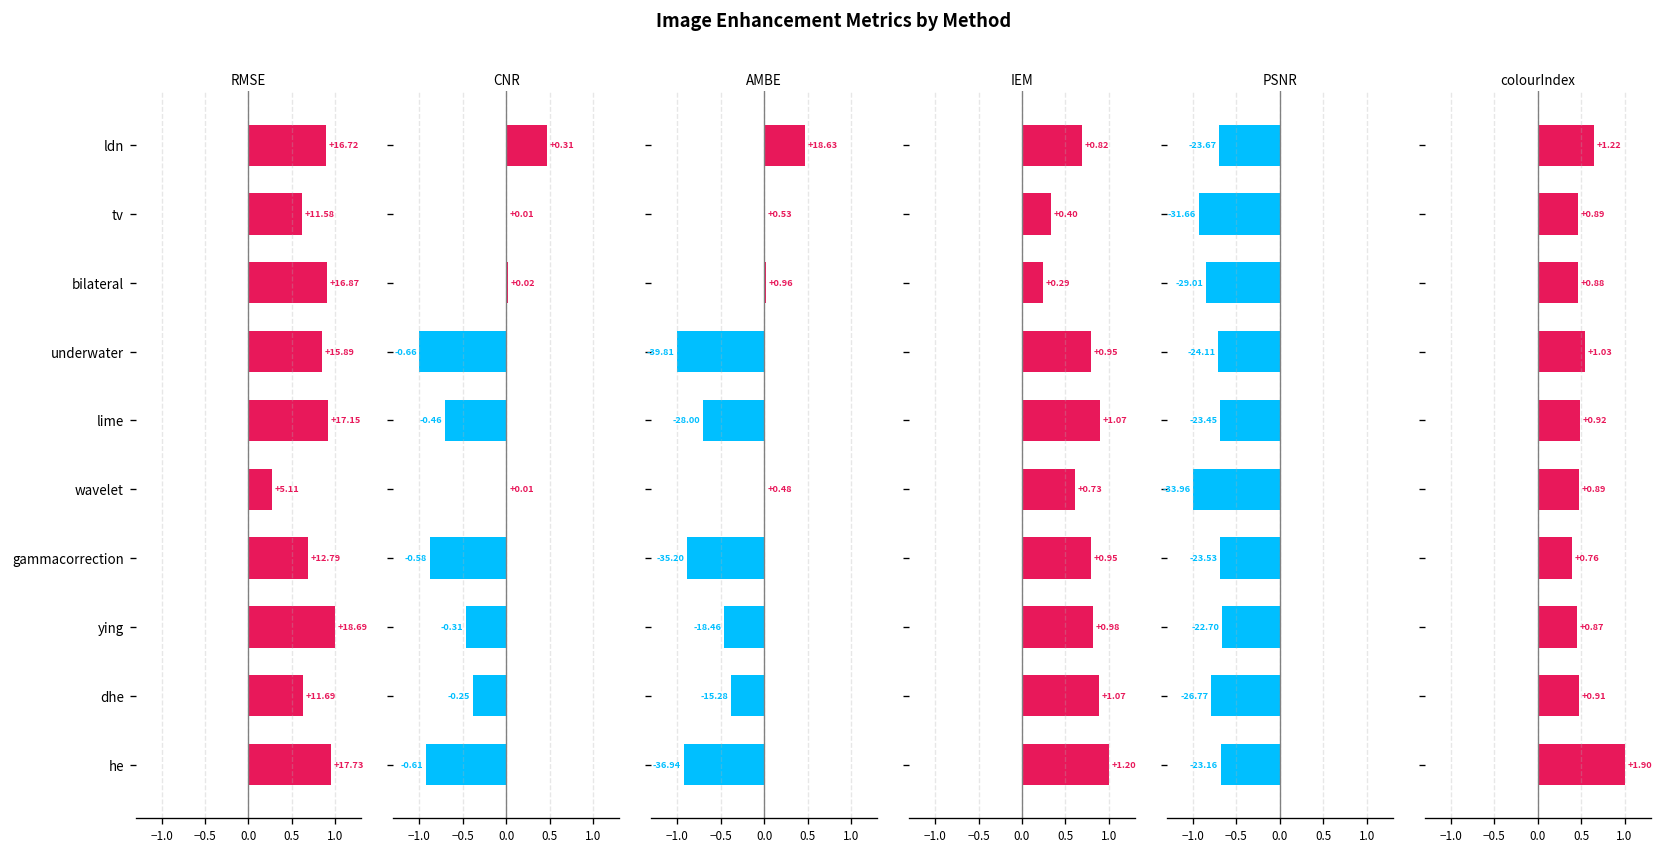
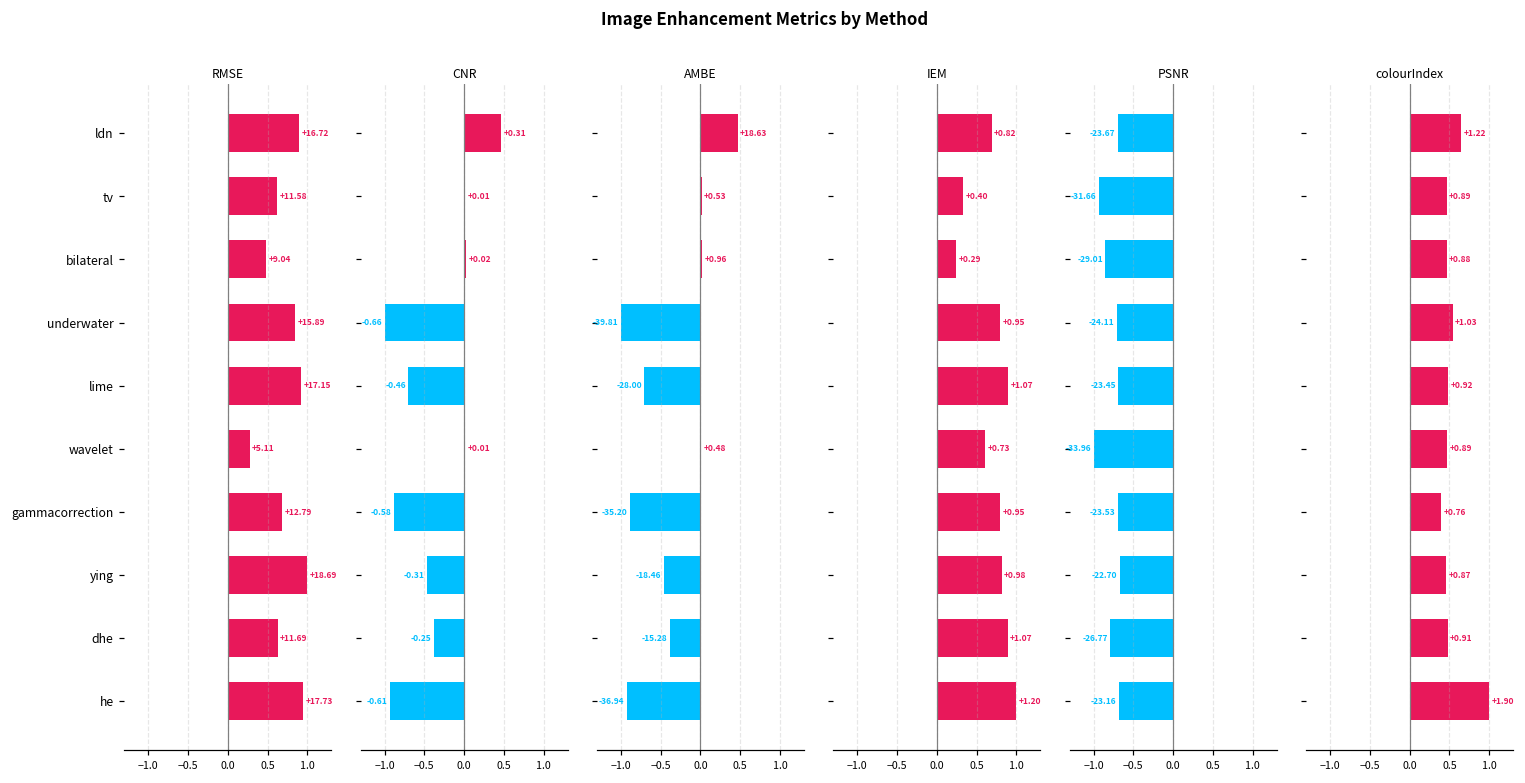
RMSE, bilateral: +16.87 -> +9.04
